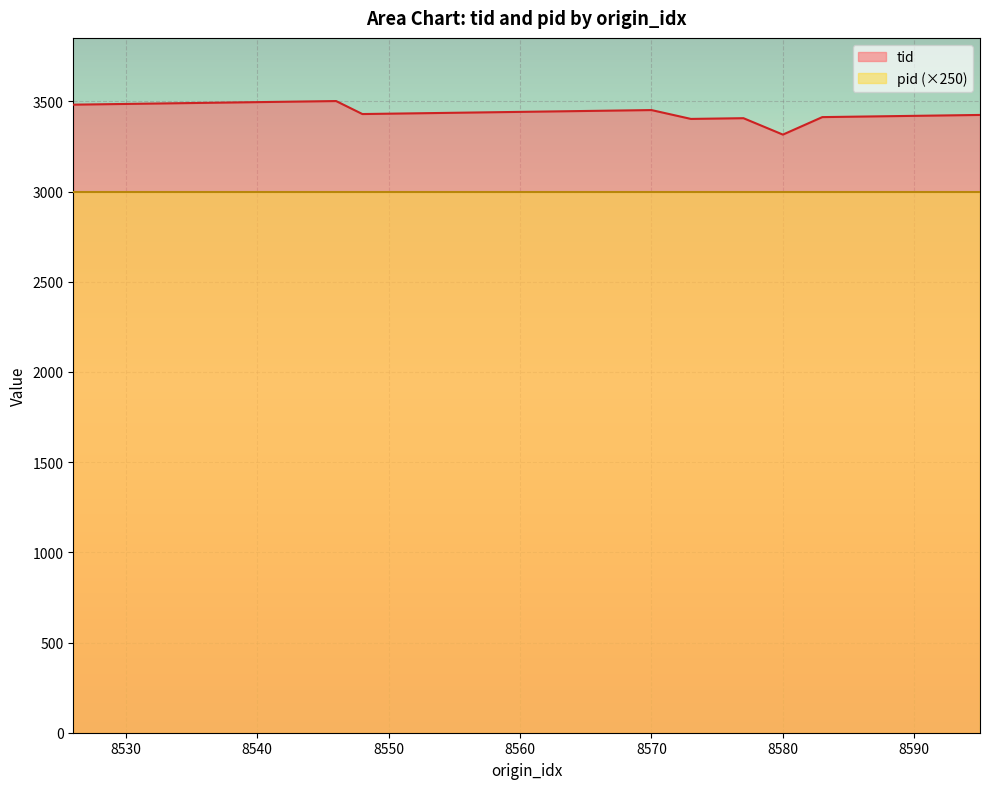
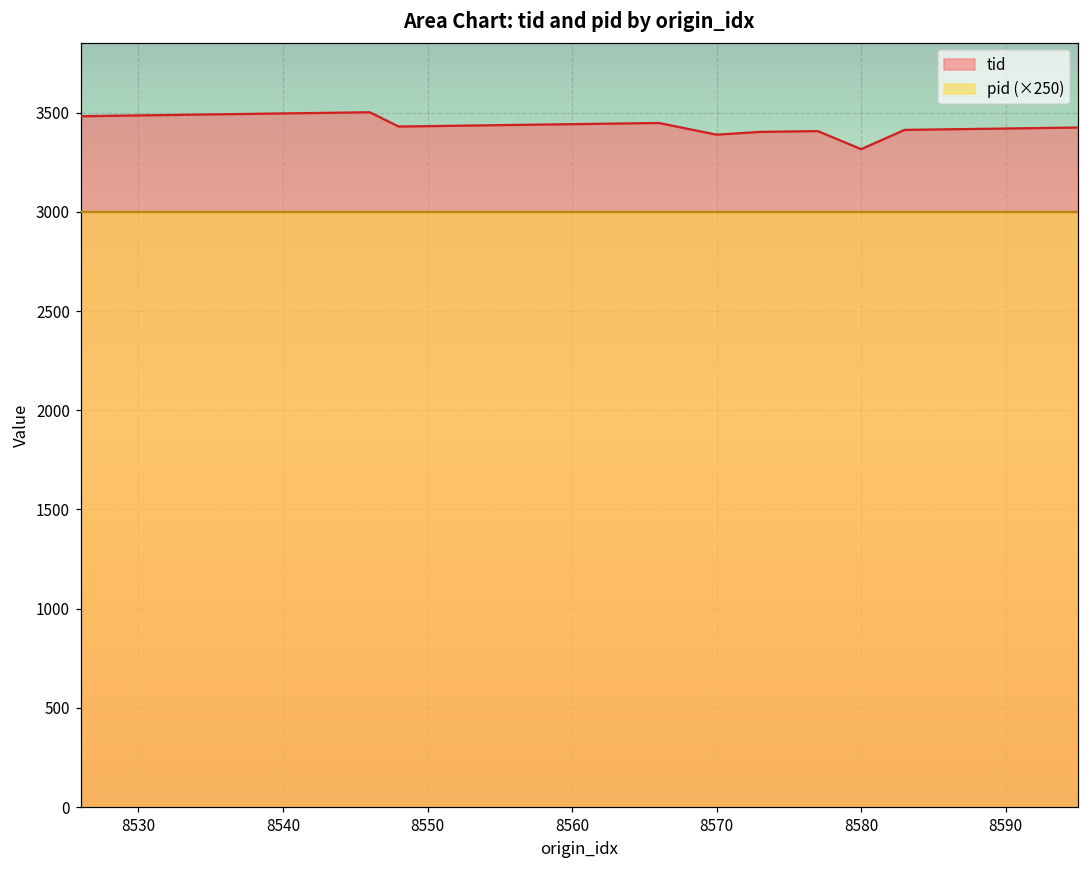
tid, 8570: 3450 -> 3390
